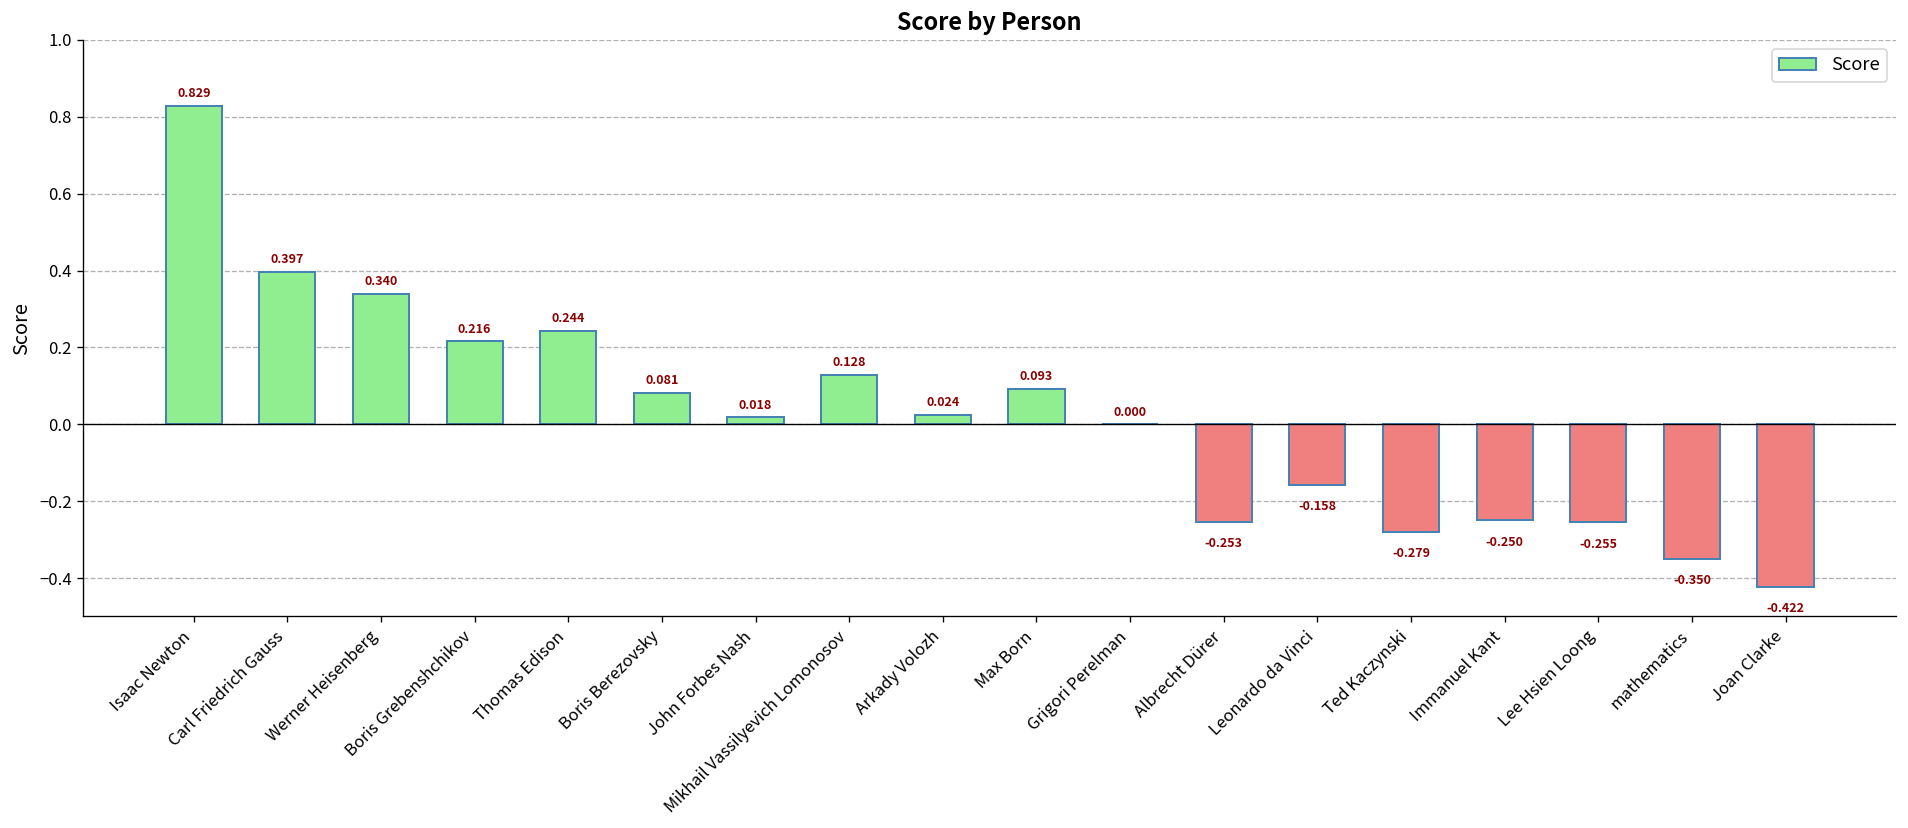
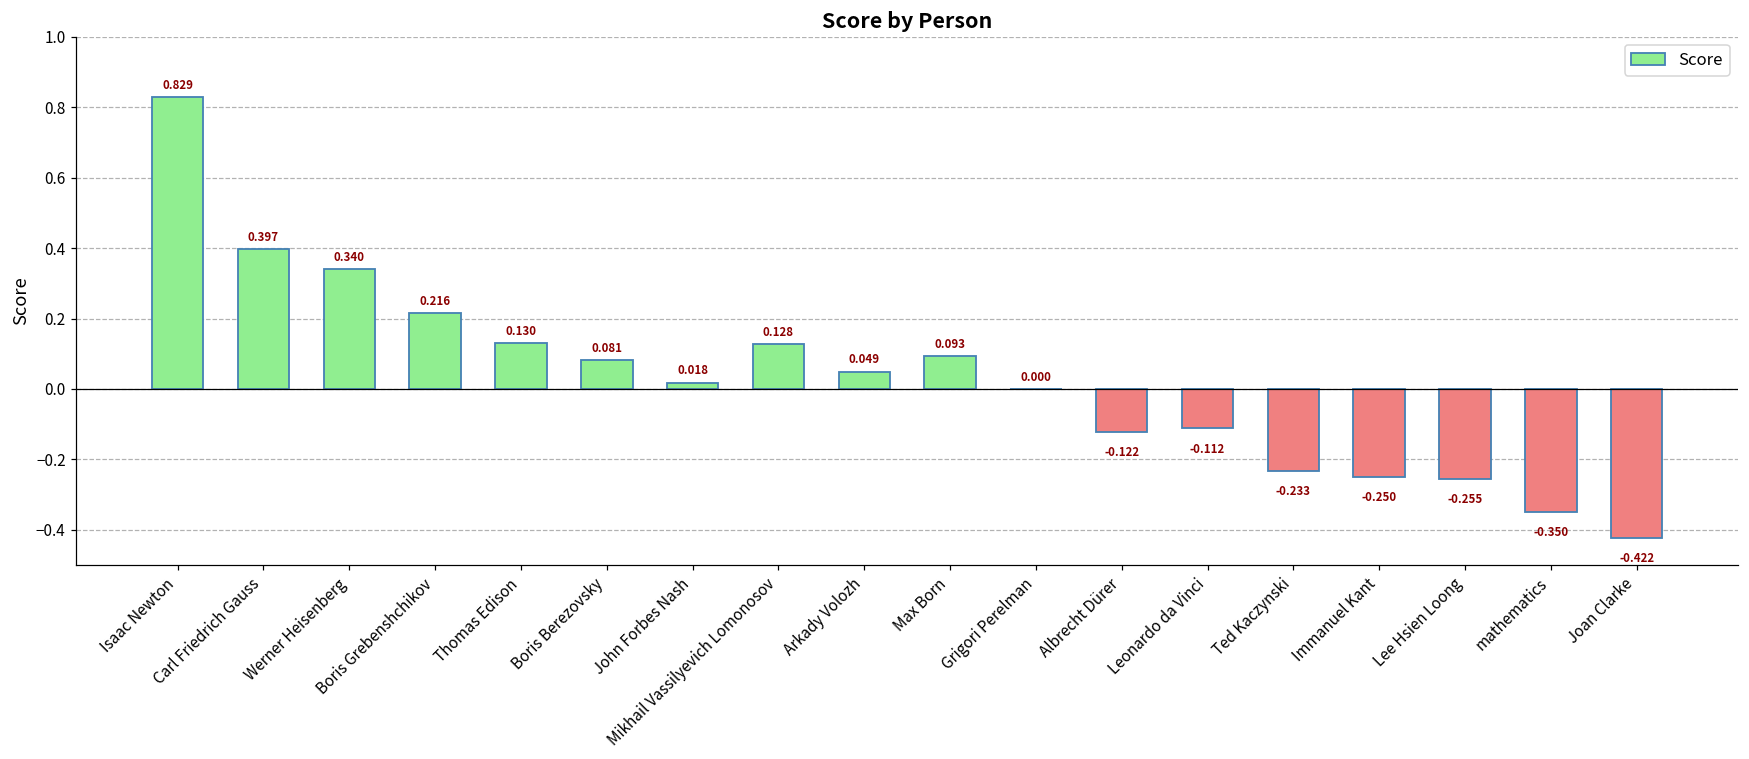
Thomas Edison: 0.244 -> 0.130
Arkady Volozh: 0.024 -> 0.049
Albrecht Dürer: -0.253 -> -0.122
Leonardo da Vinci: -0.158 -> -0.112
Ted Kaczynski: -0.279 -> -0.233
